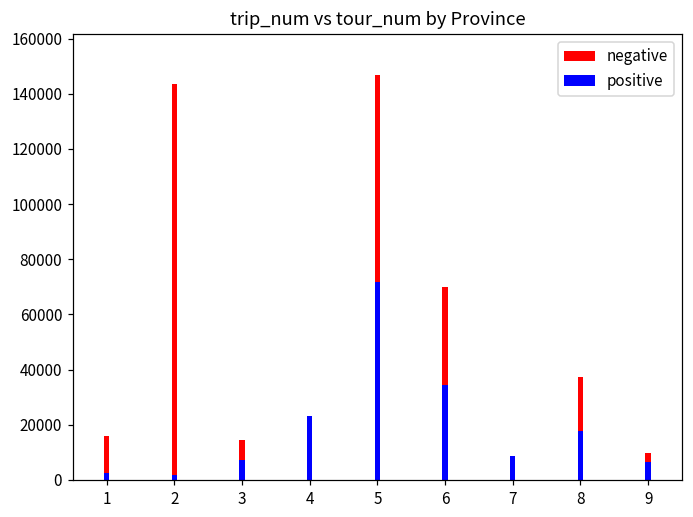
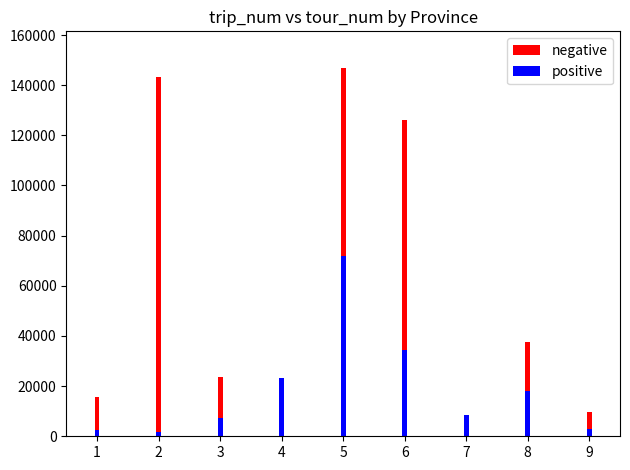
negative, 3: 14000 -> 24000
negative, 6: 70000 -> 126000
positive, 9: 6000 -> 3000
